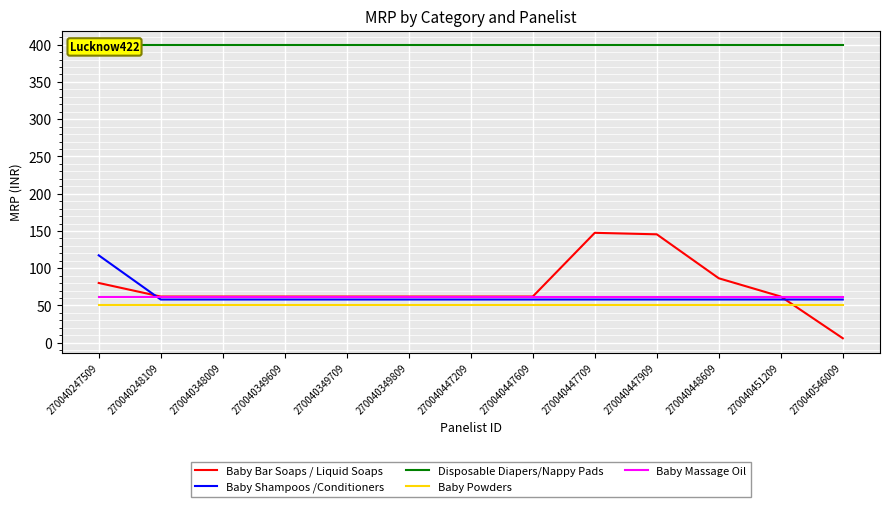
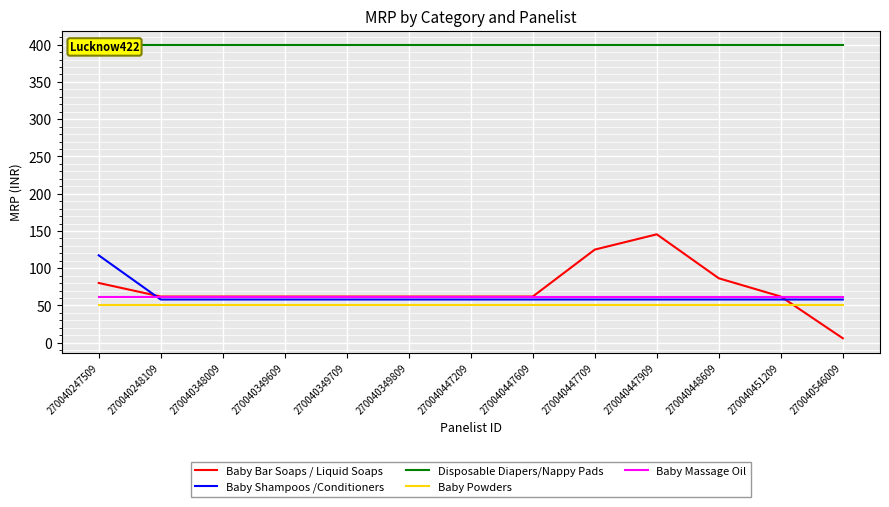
Baby Bar Soaps / Liquid Soaps, 270040447709: 150 -> 130
